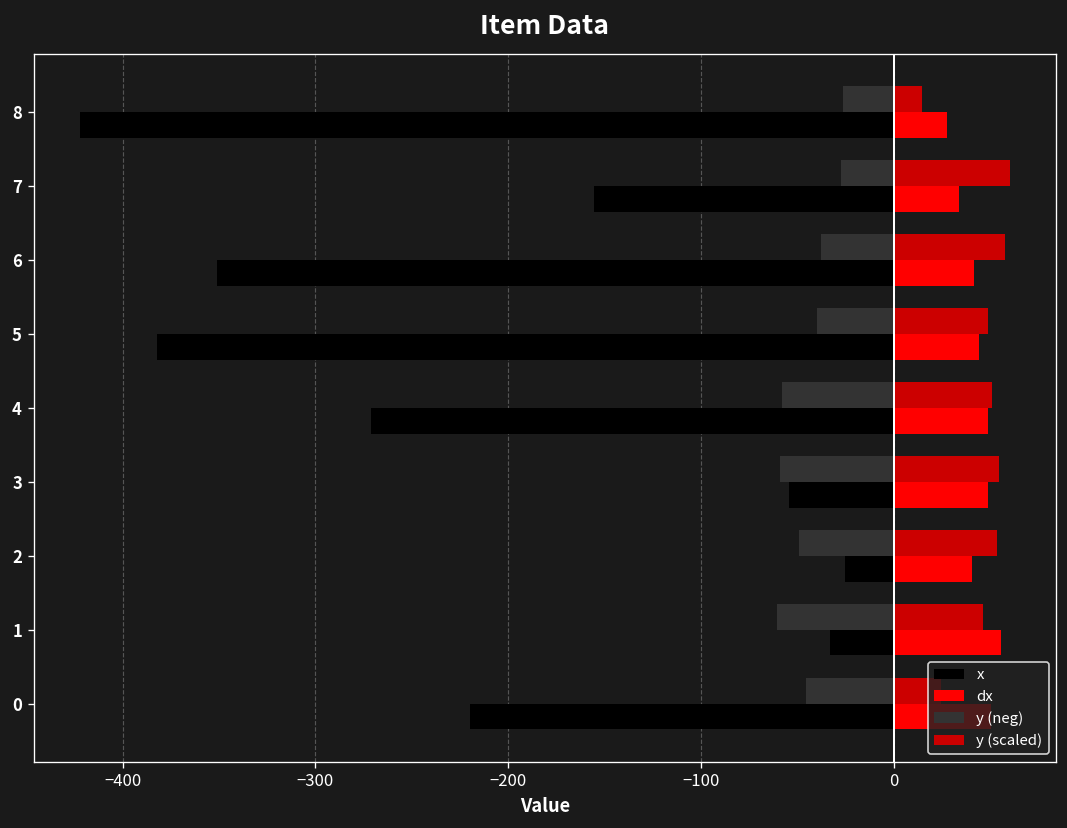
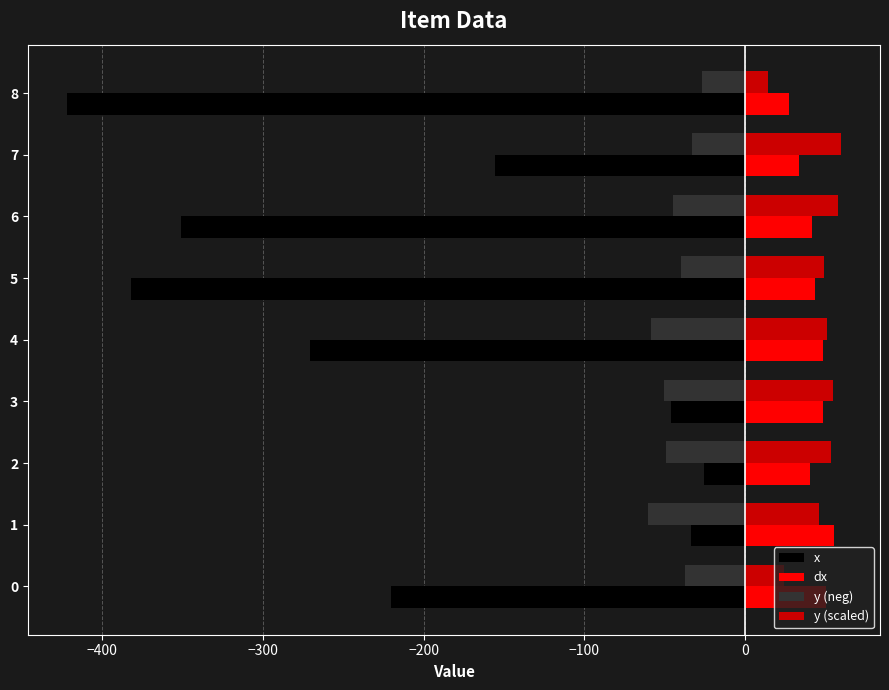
y (neg), 7: -27 -> -33
y (neg), 6: -38 -> -45
y (neg), 3: -59 -> -50
x, 3: -54 -> -46
y (neg), 0: -45 -> -37
